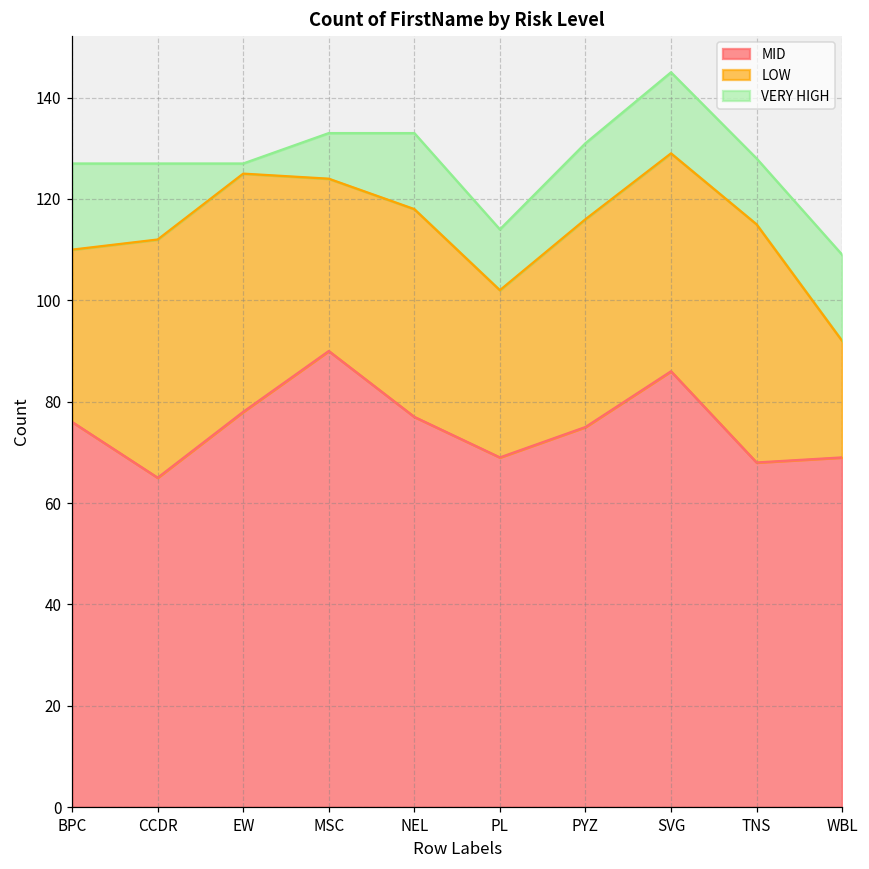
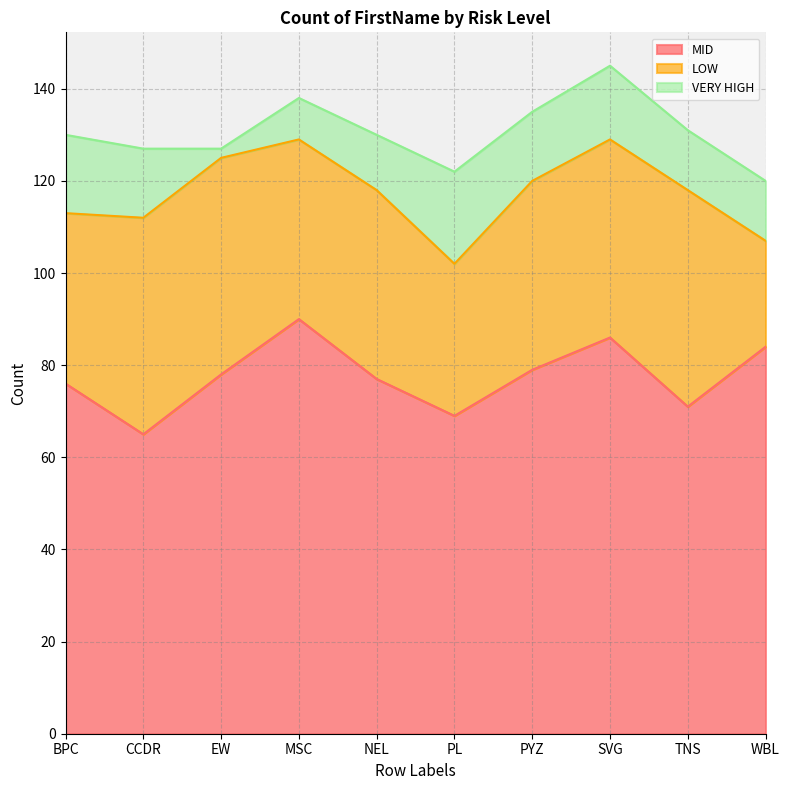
LOW, BPC: 34 -> 37
LOW, MSC: 34 -> 39
VERY HIGH, NEL: 15 -> 12
VERY HIGH, PL: 12 -> 20
MID, PYZ: 75 -> 79
MID, TNS: 68 -> 71
MID, WBL: 69 -> 84
VERY HIGH, WBL: 17 -> 13
